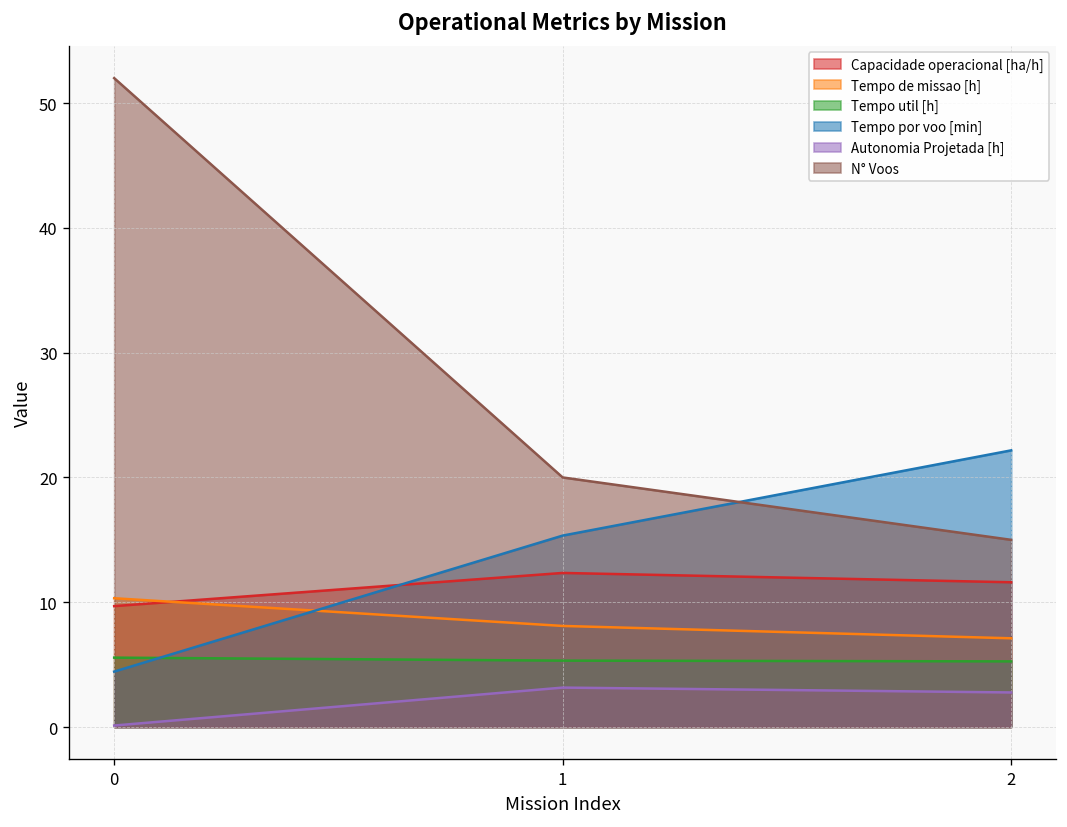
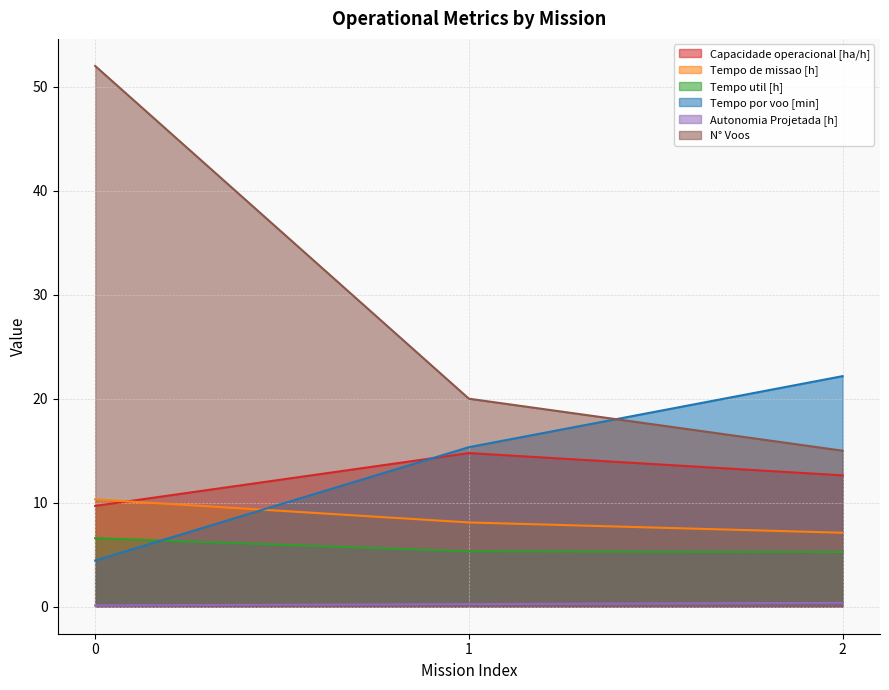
Tempo util [h], 0: 5.6 -> 6.6
Capacidade operacional [ha/h], 1: 12.3 -> 14.8
Autonomia Projetada [h], 1: 3.2 -> 0.3
Capacidade operacional [ha/h], 2: 11.6 -> 12.6
Autonomia Projetada [h], 2: 2.8 -> 0.4
